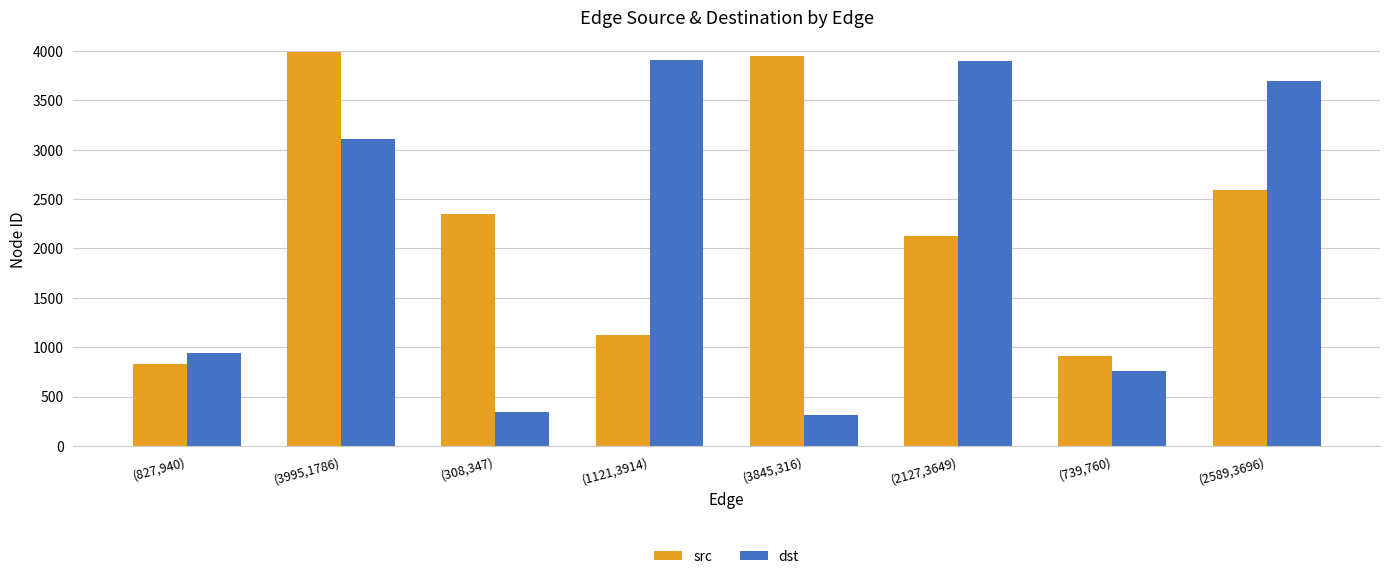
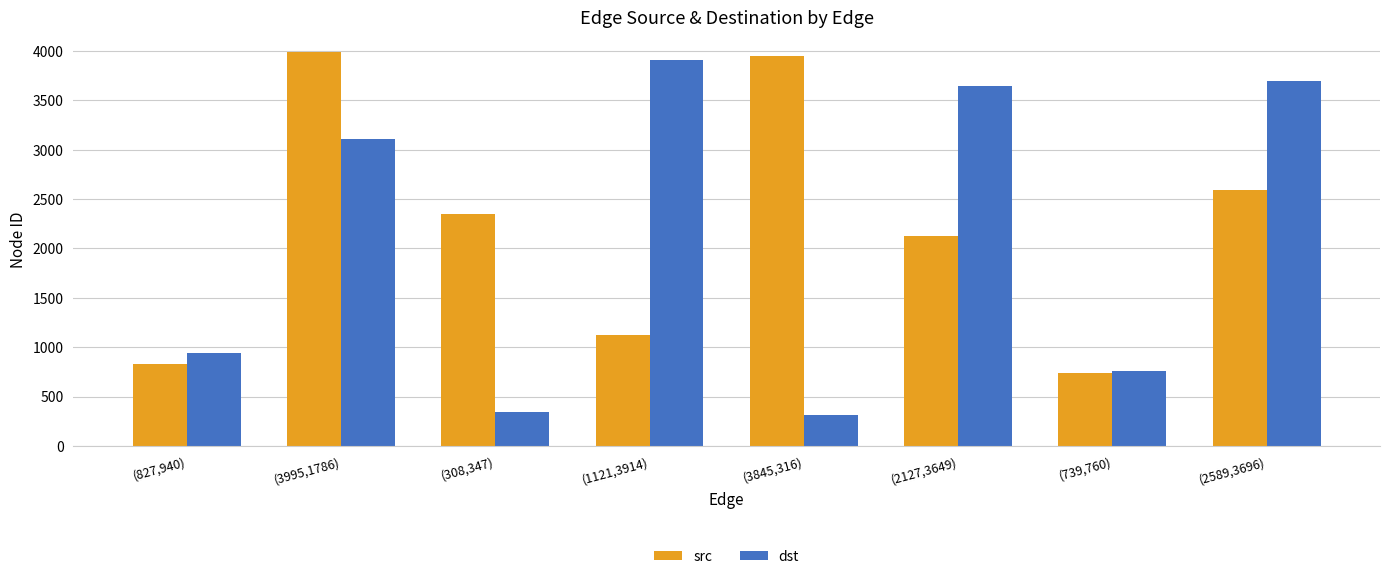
dst, (2127,3649): 3900 -> 3600
src, (739,760): 900 -> 700
